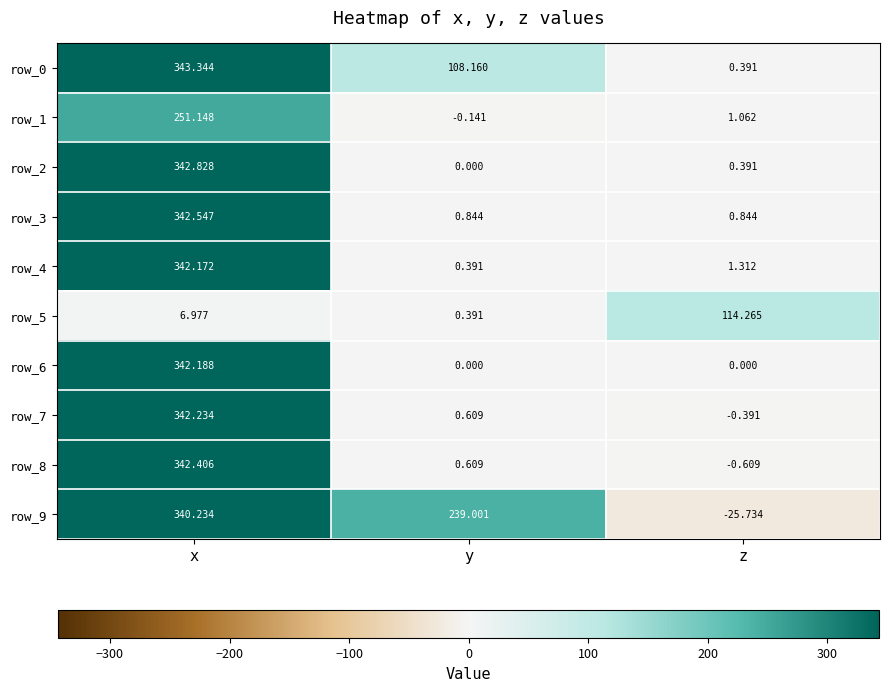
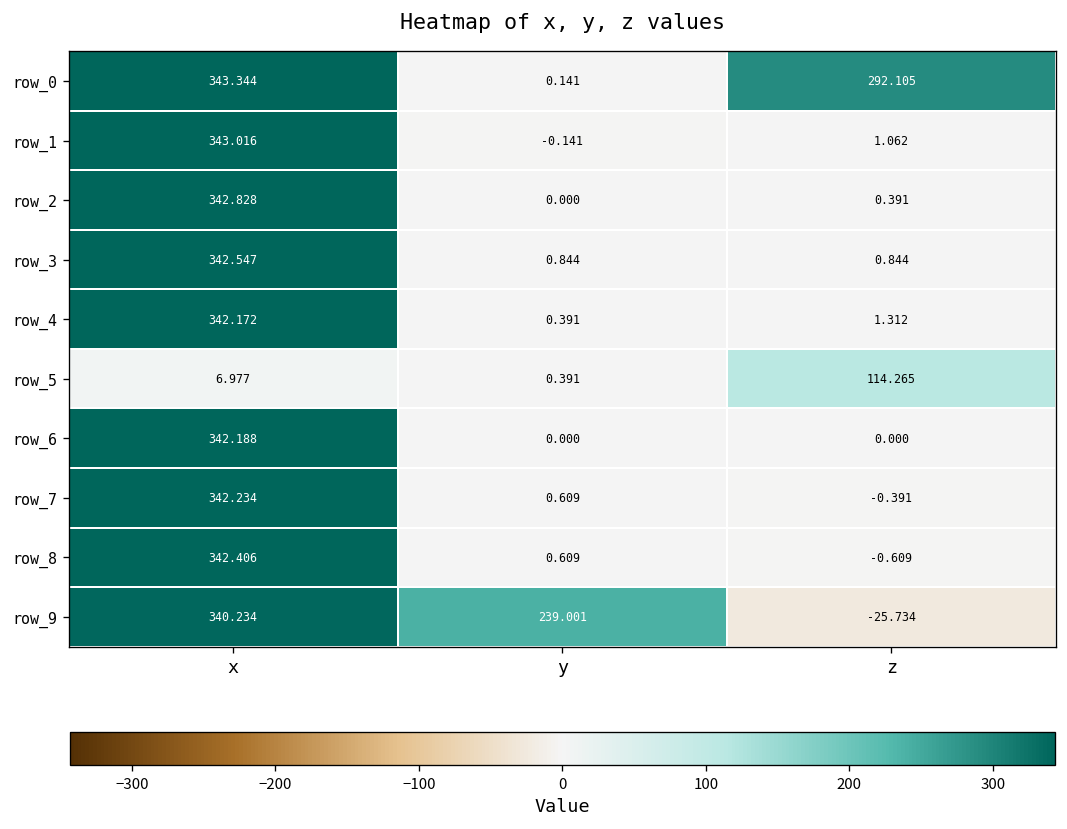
row_0, y: 108.160 -> 0.141
row_0, z: 0.391 -> 292.105
row_1, x: 251.148 -> 343.016
